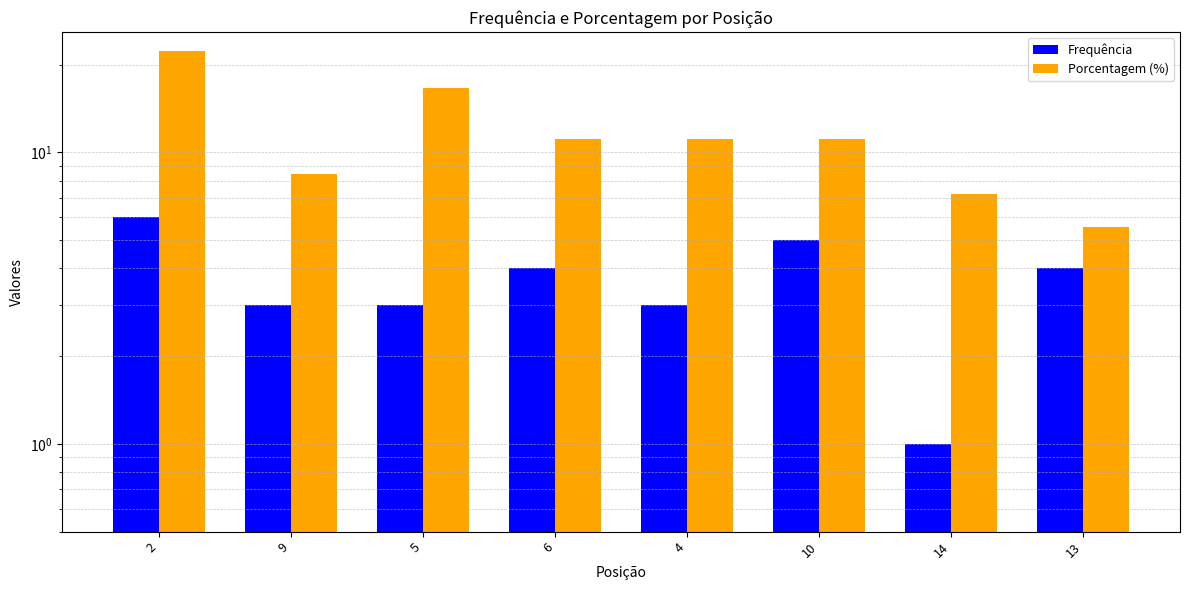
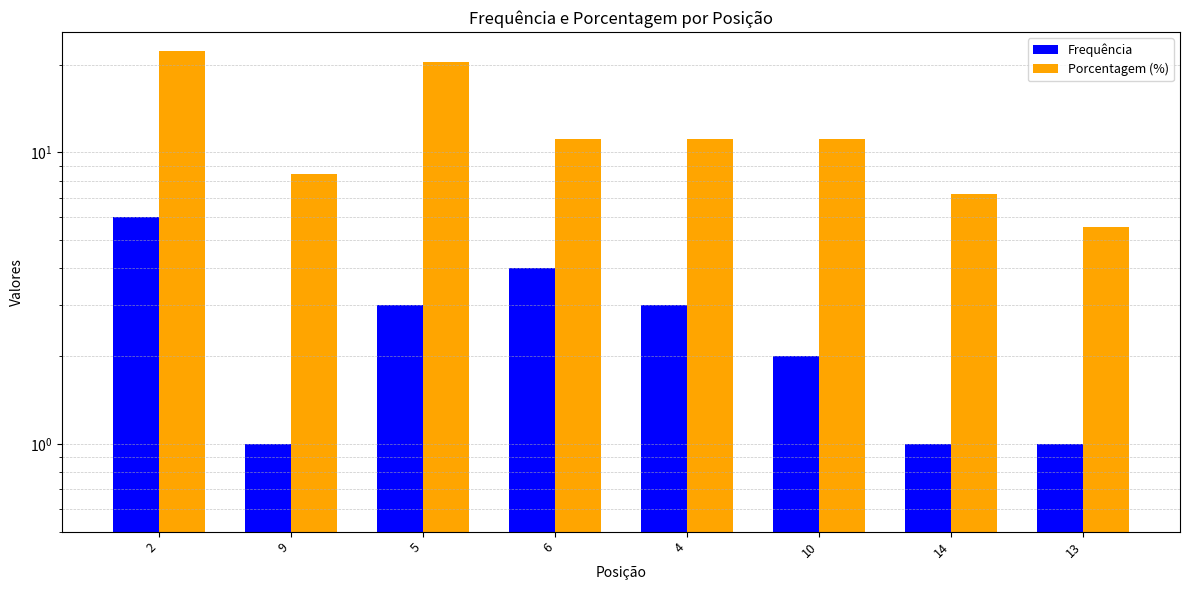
Frequência, 9: 3 -> 1
Porcentagem (%), 5: 17 -> 21
Frequência, 10: 5 -> 2
Frequência, 13: 4 -> 1
